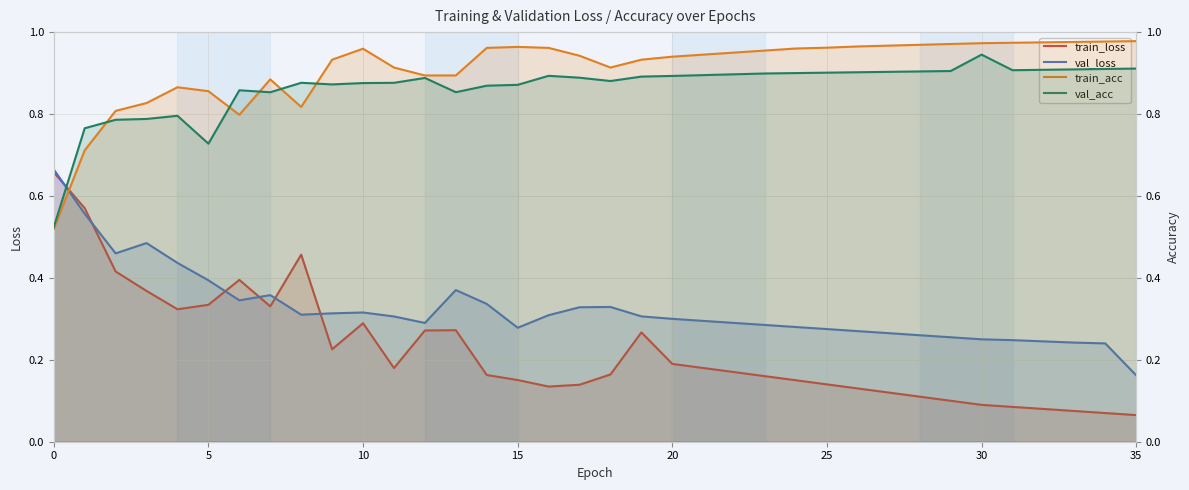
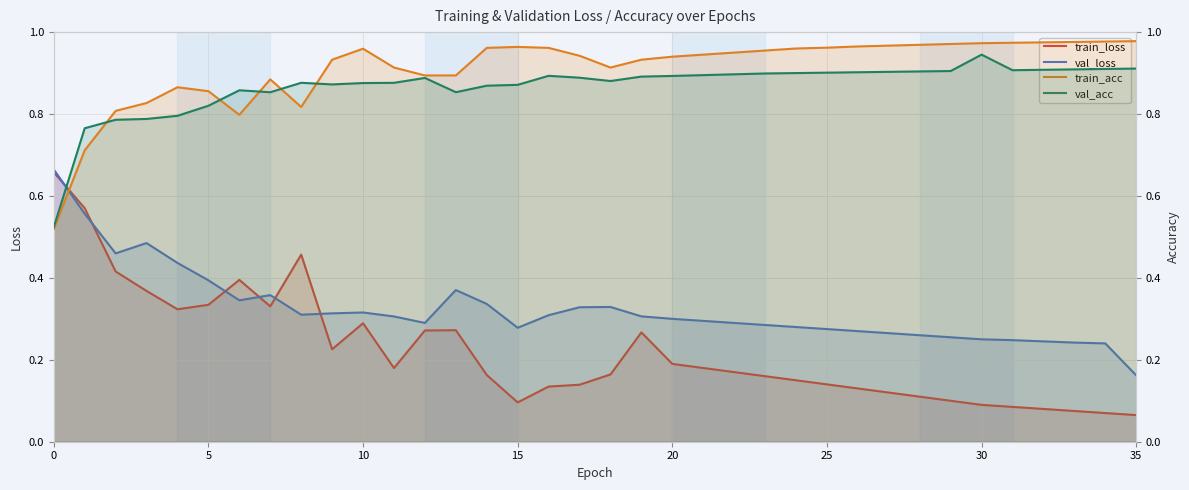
train_loss, 15: 0.15 -> 0.10
val_acc, 5: 0.73 -> 0.82
